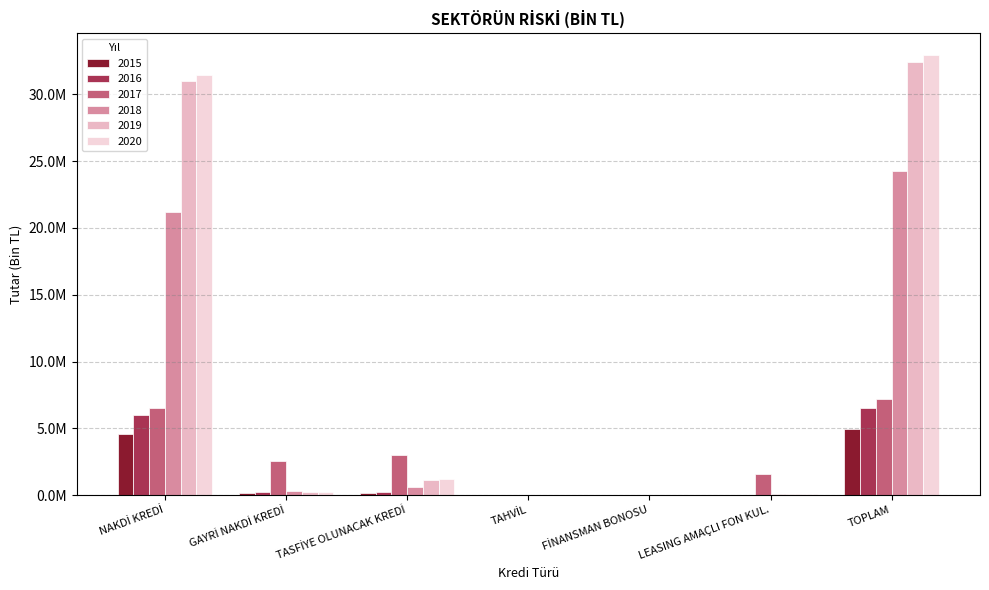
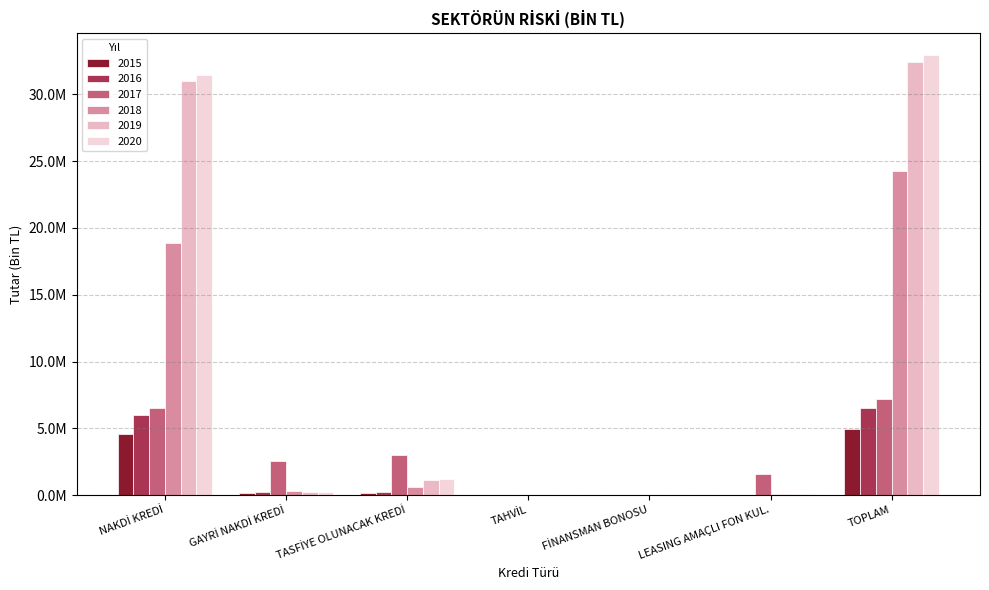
2018, NAKDİ KREDİ: 21200000 -> 18900000
